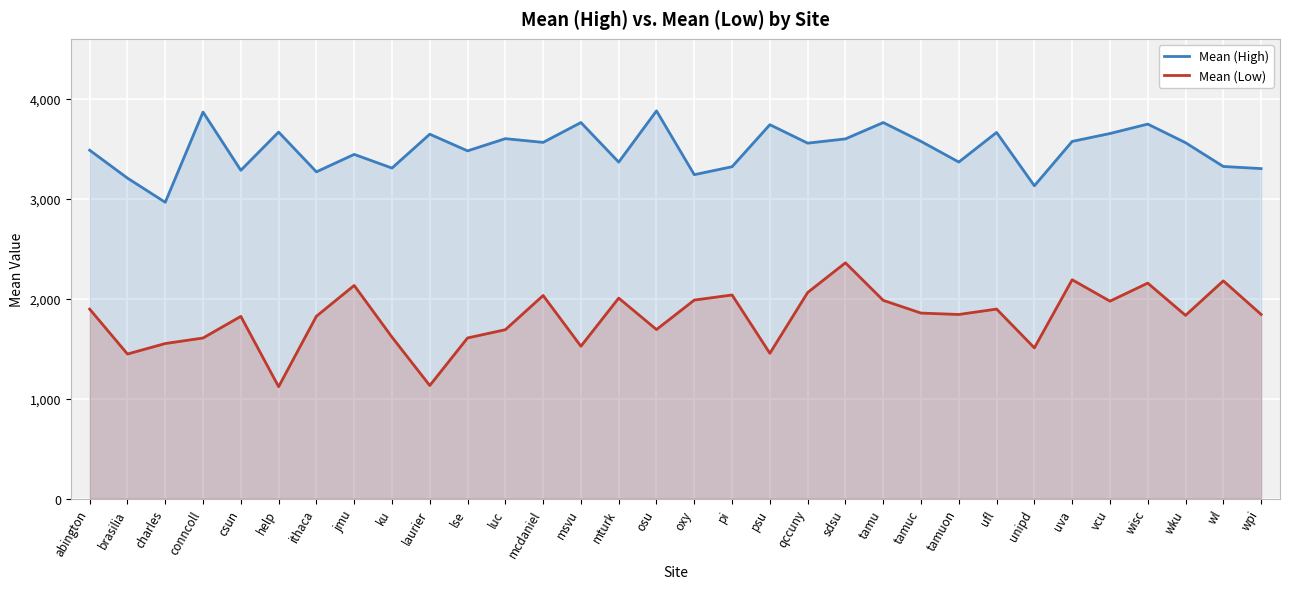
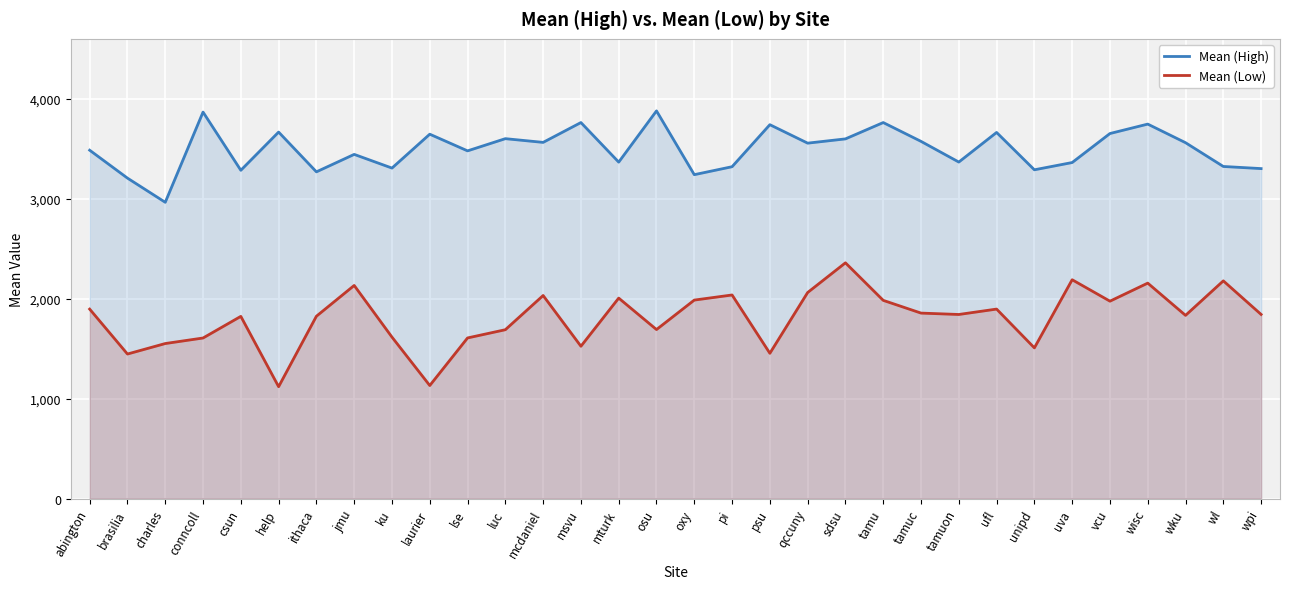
Mean (High), unipd: 3,100 -> 3,300
Mean (High), uva: 3,600 -> 3,400
